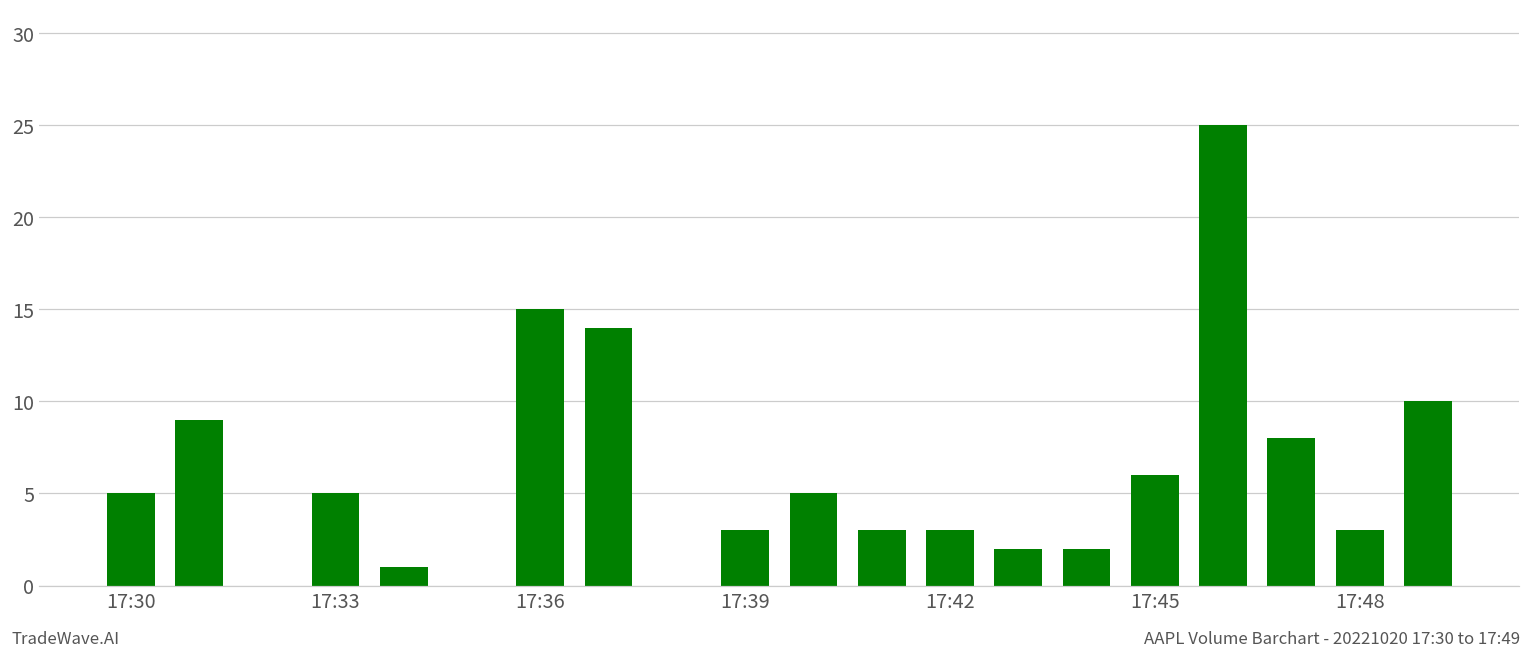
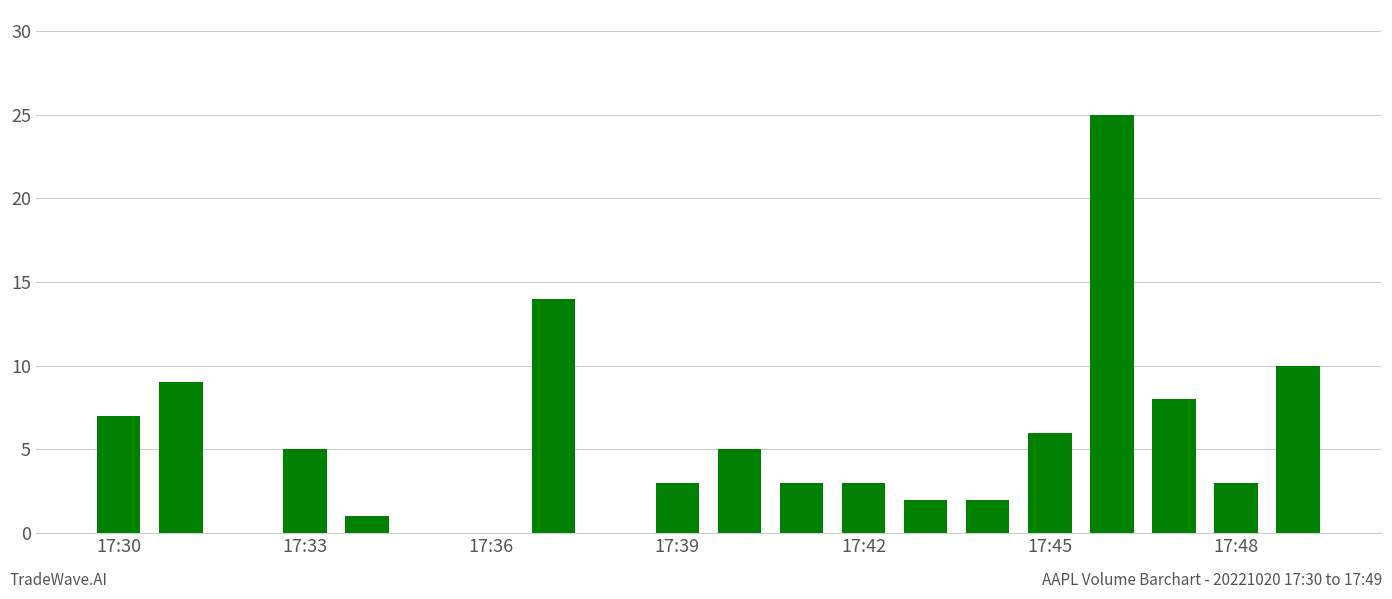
17:30: 5 -> 7
17:36: 15 -> 0
